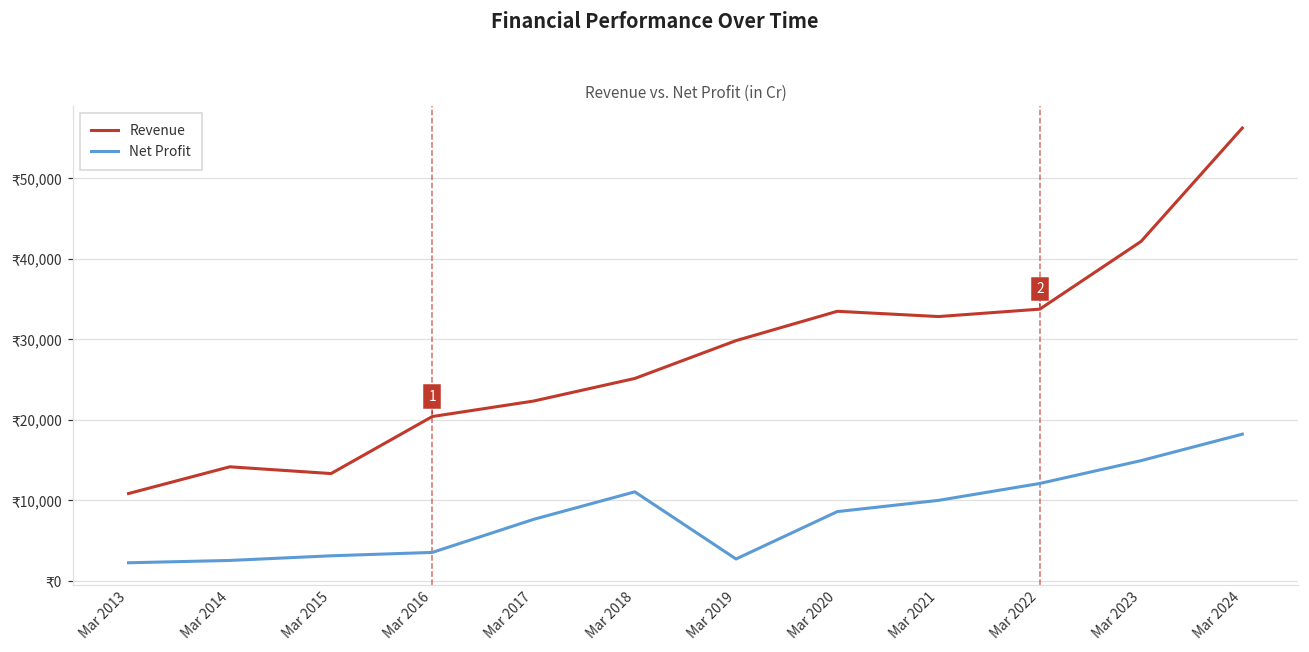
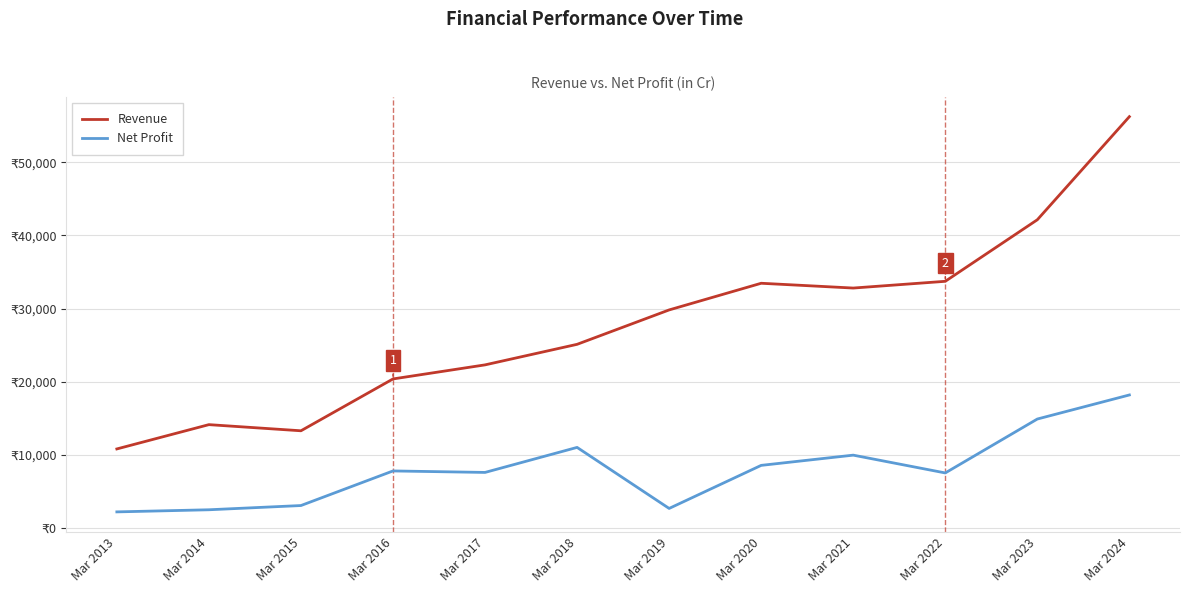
Net Profit, Mar 2016: ₹4,000 -> ₹8,000
Net Profit, Mar 2022: ₹12,000 -> ₹8,000
